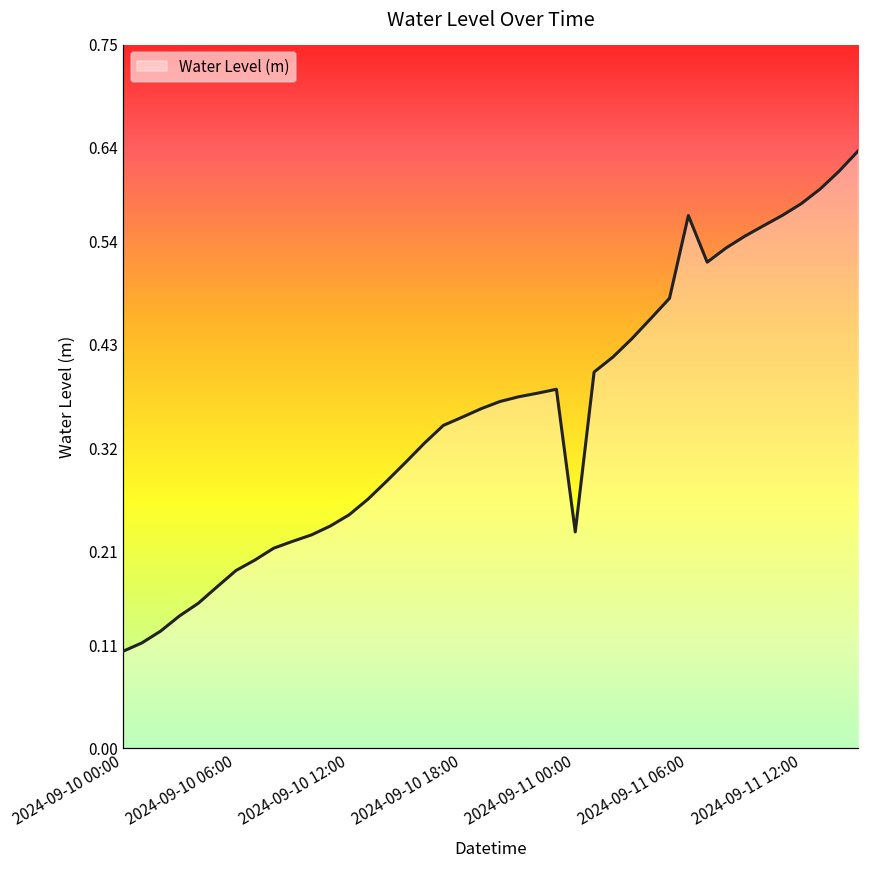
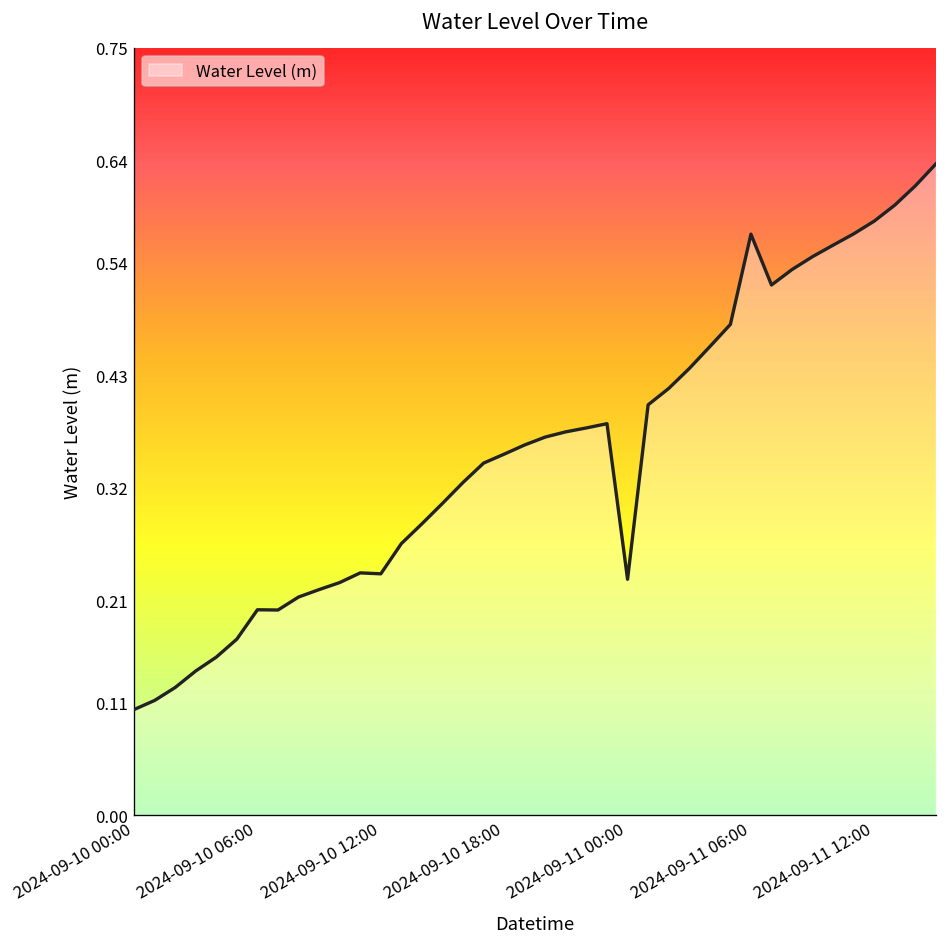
2024-09-10 06:00: 0.19 -> 0.20
2024-09-10 12:00: 0.25 -> 0.24
